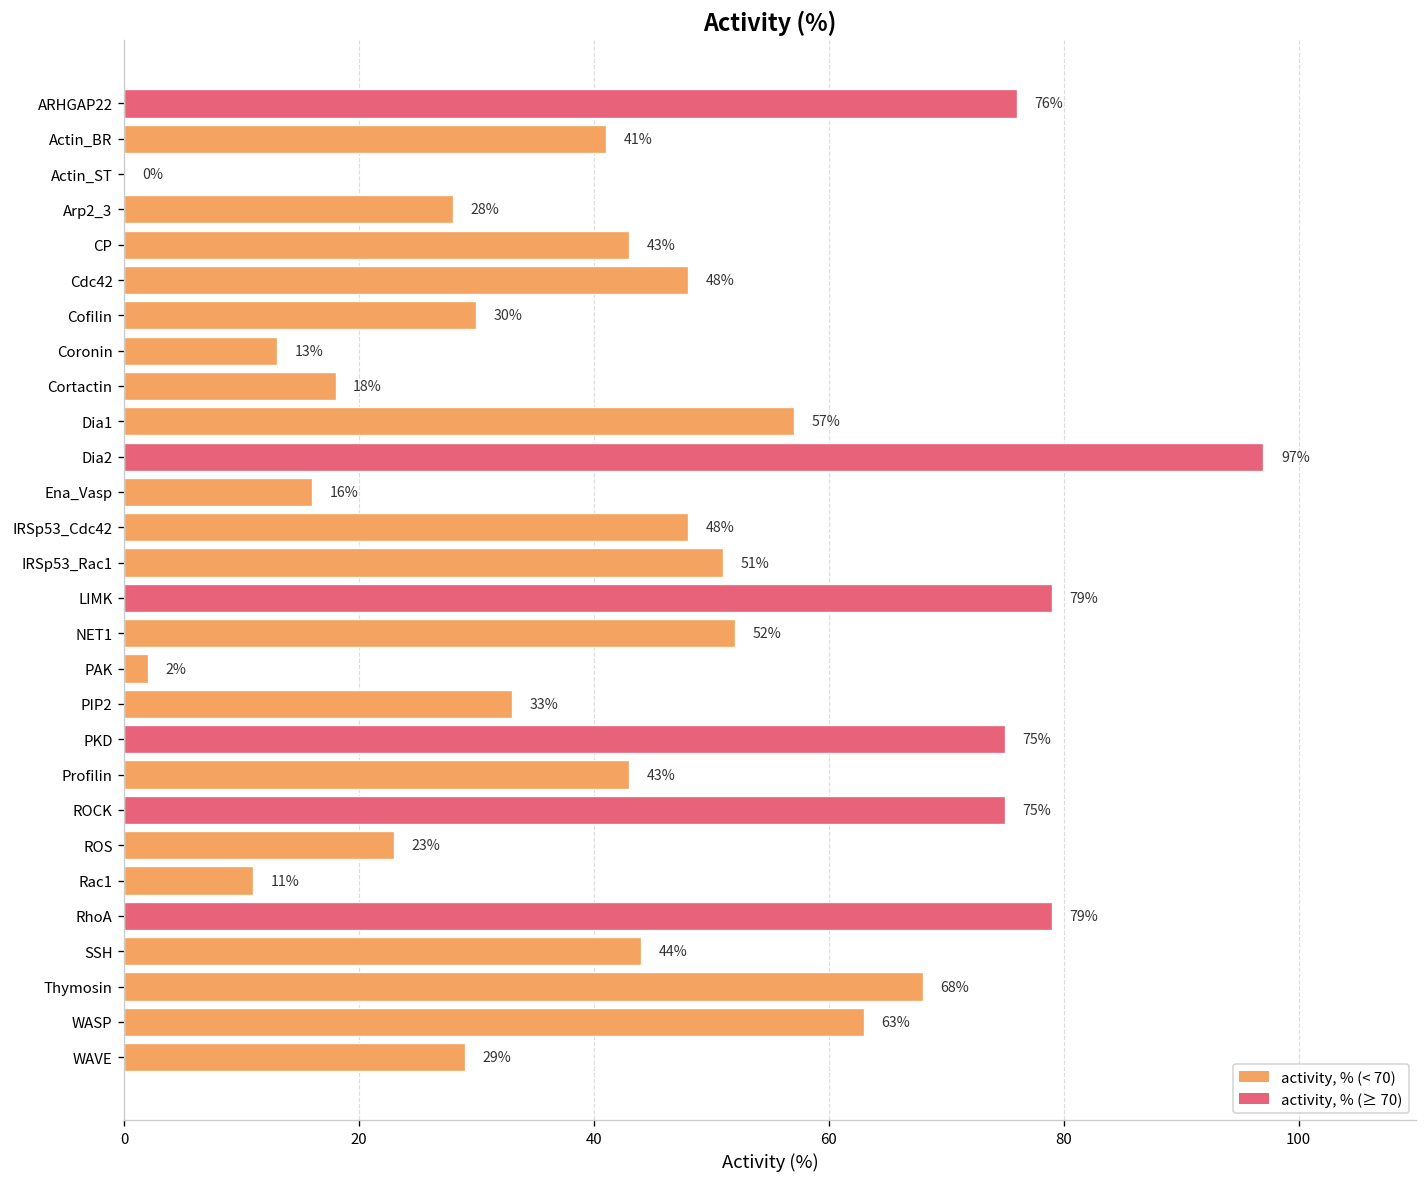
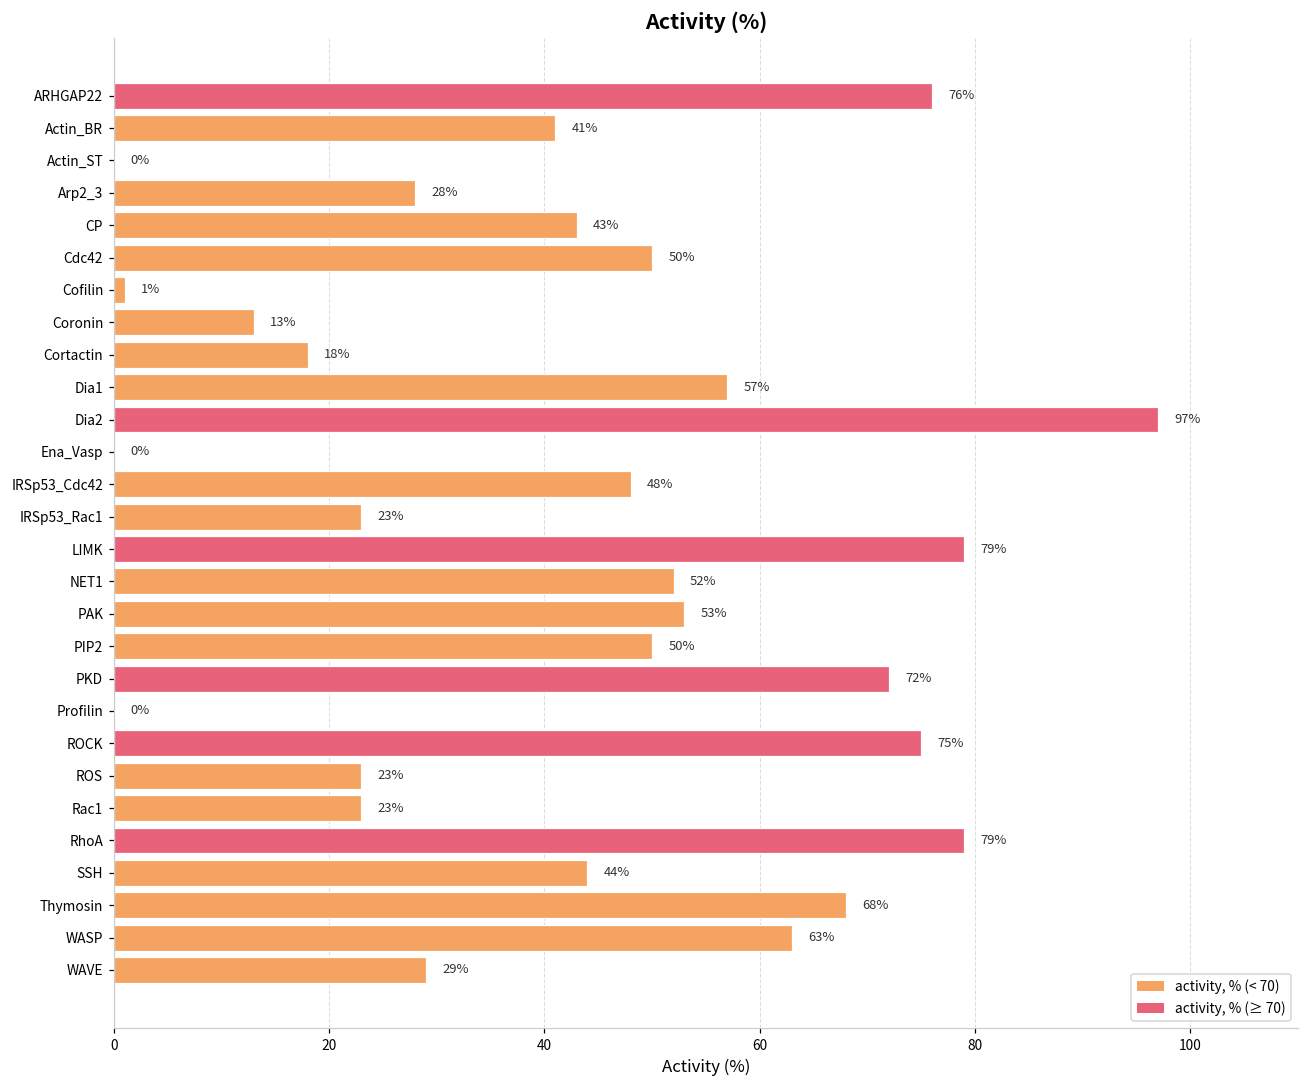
Cdc42: 48% -> 50%
Cofilin: 30% -> 1%
Ena_Vasp: 16% -> 0%
IRSp53_Rac1: 51% -> 23%
PAK: 2% -> 53%
PIP2: 33% -> 50%
PKD: 75% -> 72%
Profilin: 43% -> 0%
Rac1: 11% -> 23%
